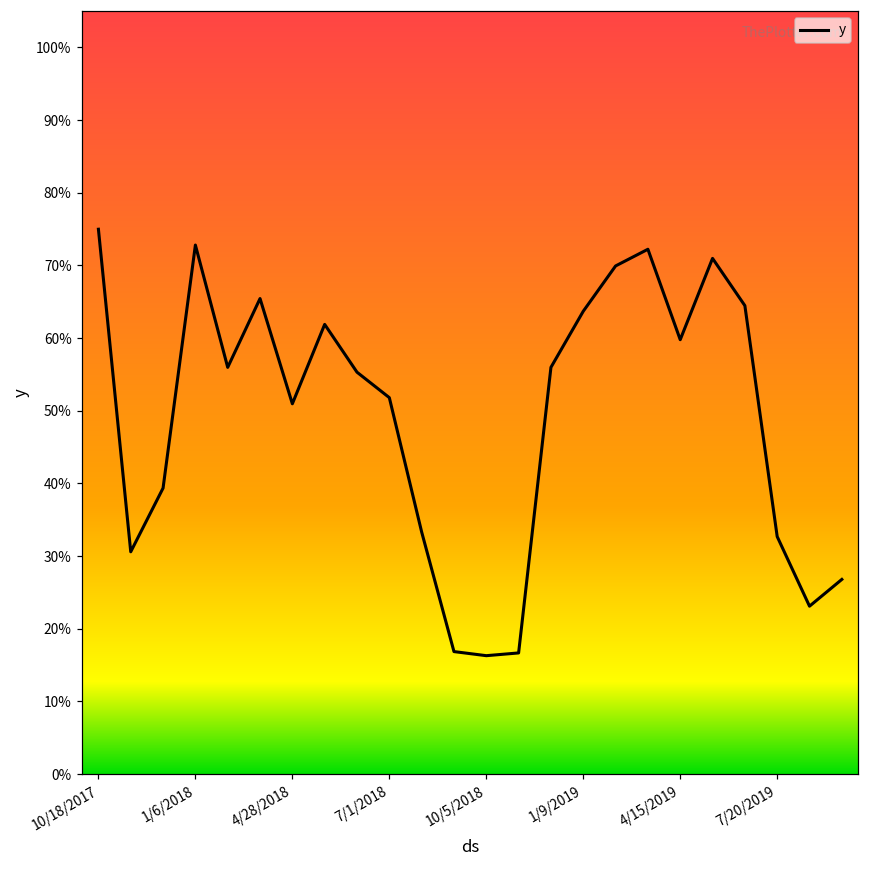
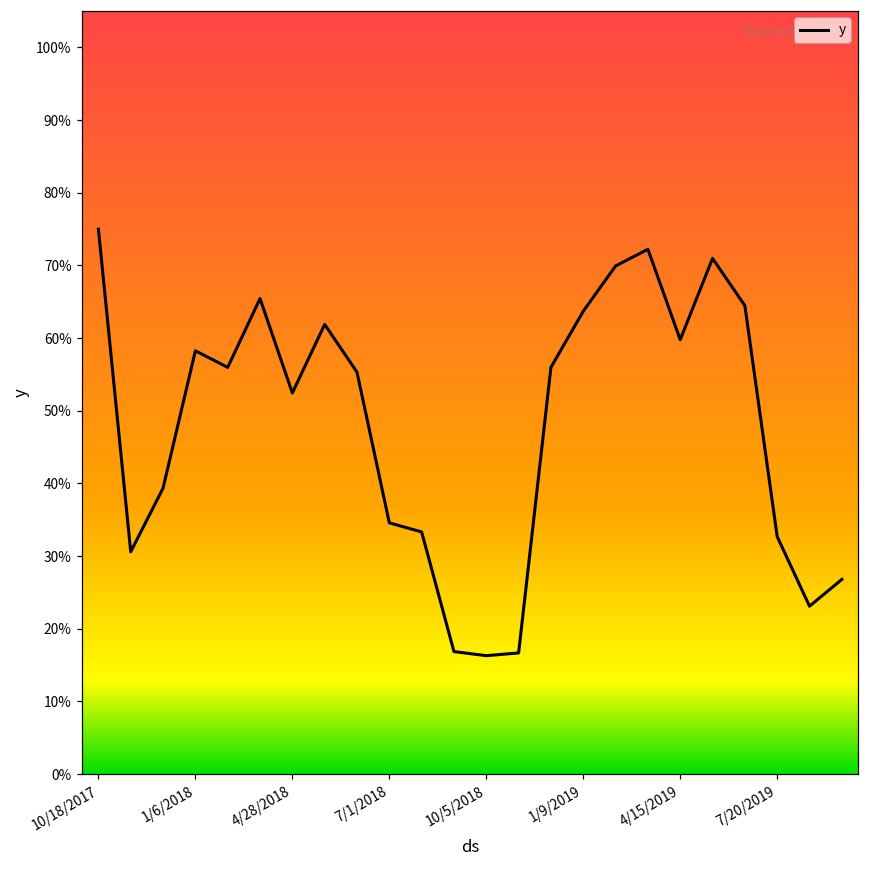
1/6/2018: 73% -> 58%
4/28/2018: 51% -> 52%
7/1/2018: 52% -> 35%
